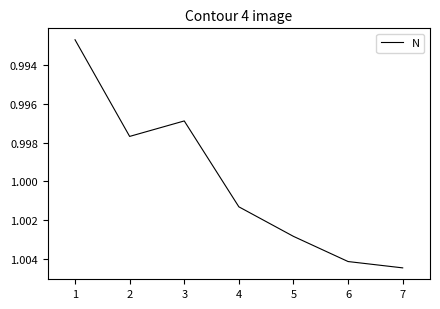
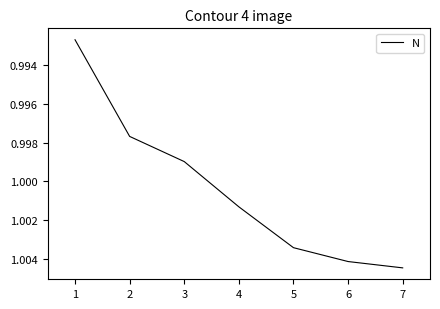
3: 0.9969 -> 0.9990
5: 1.0028 -> 1.0034
